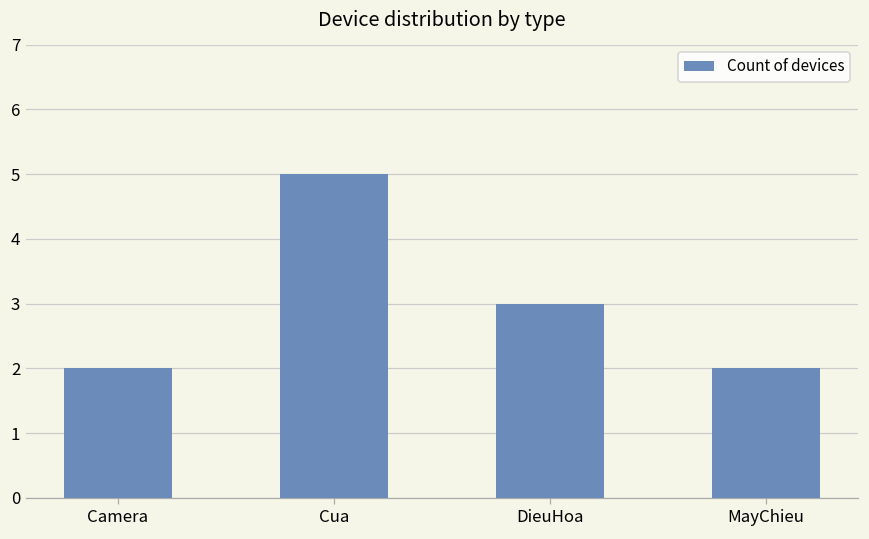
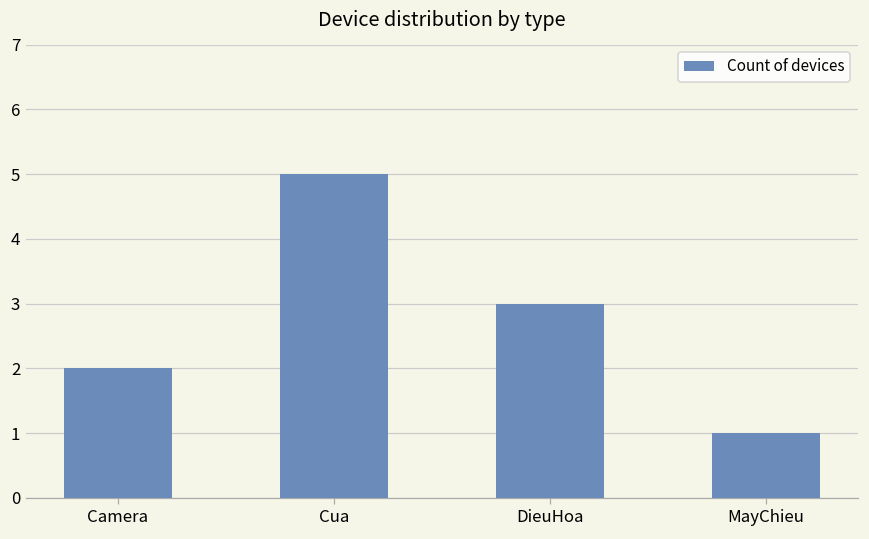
MayChieu: 2 -> 1
